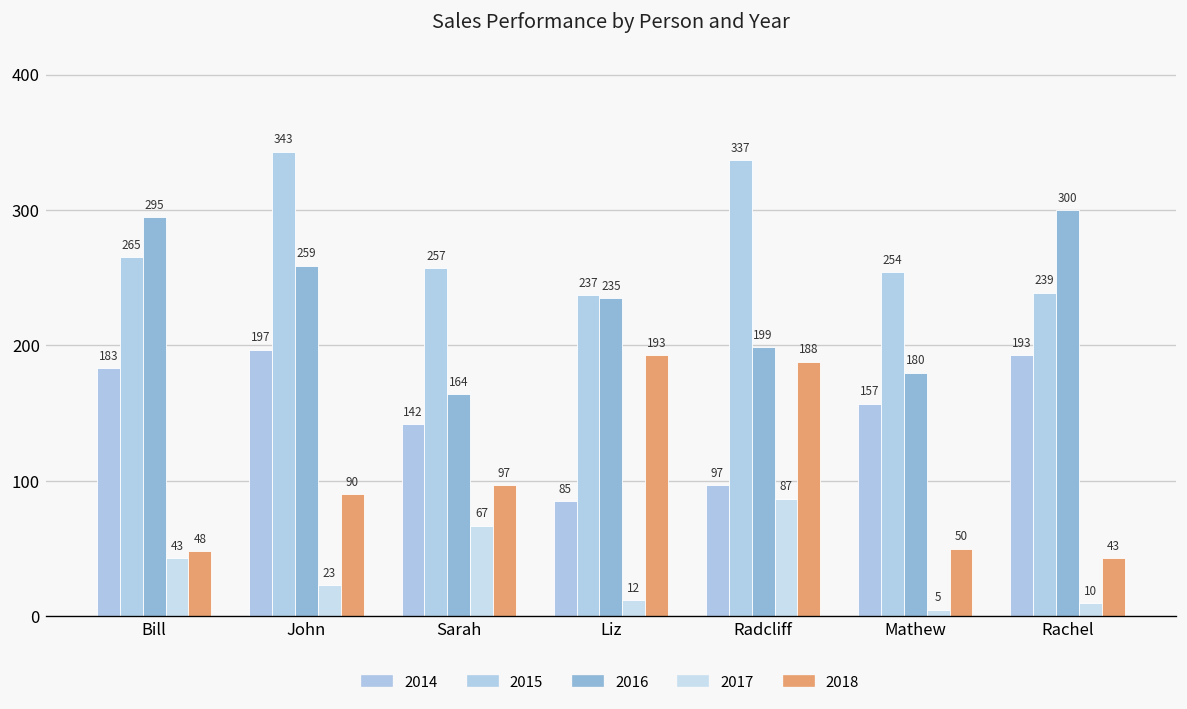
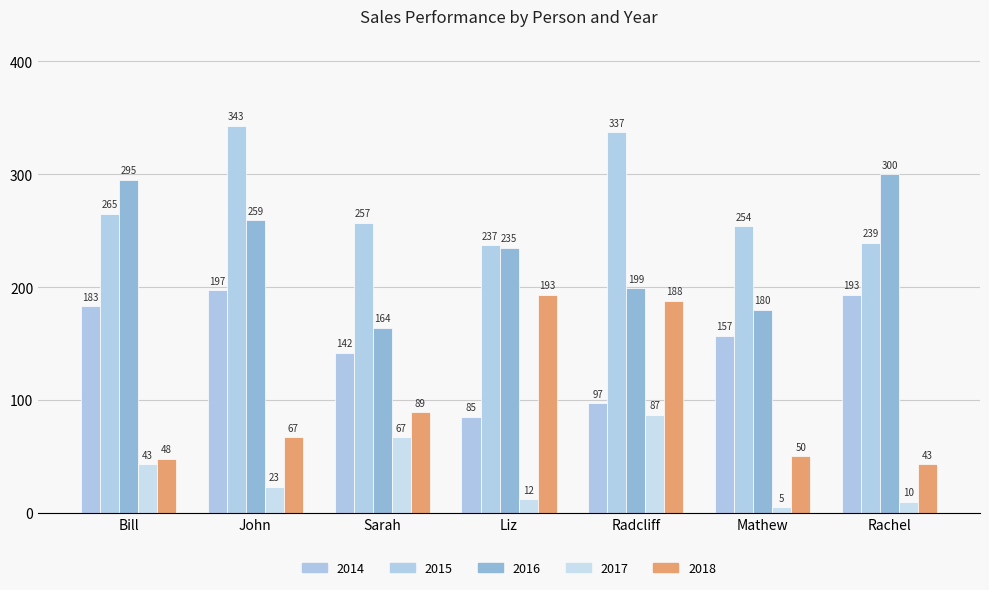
2018, John: 90 -> 67
2018, Sarah: 97 -> 89
